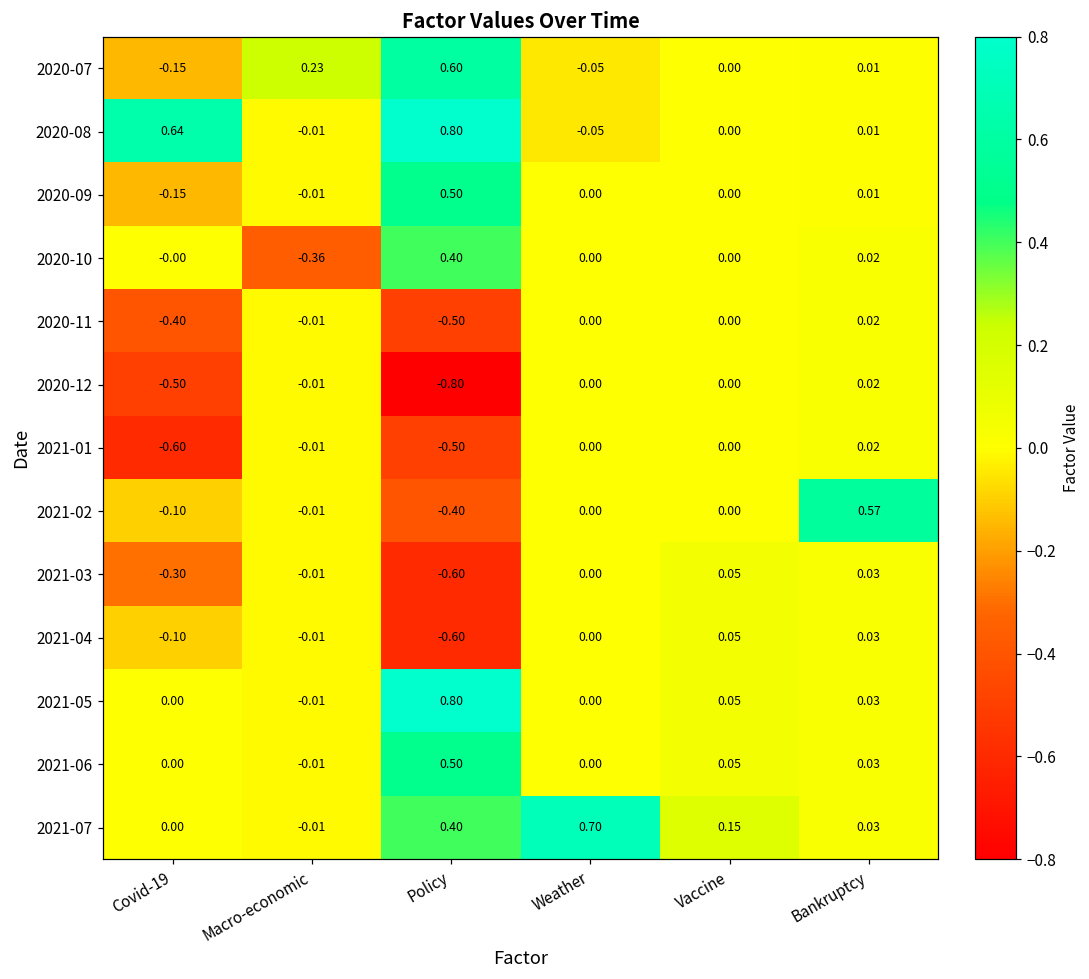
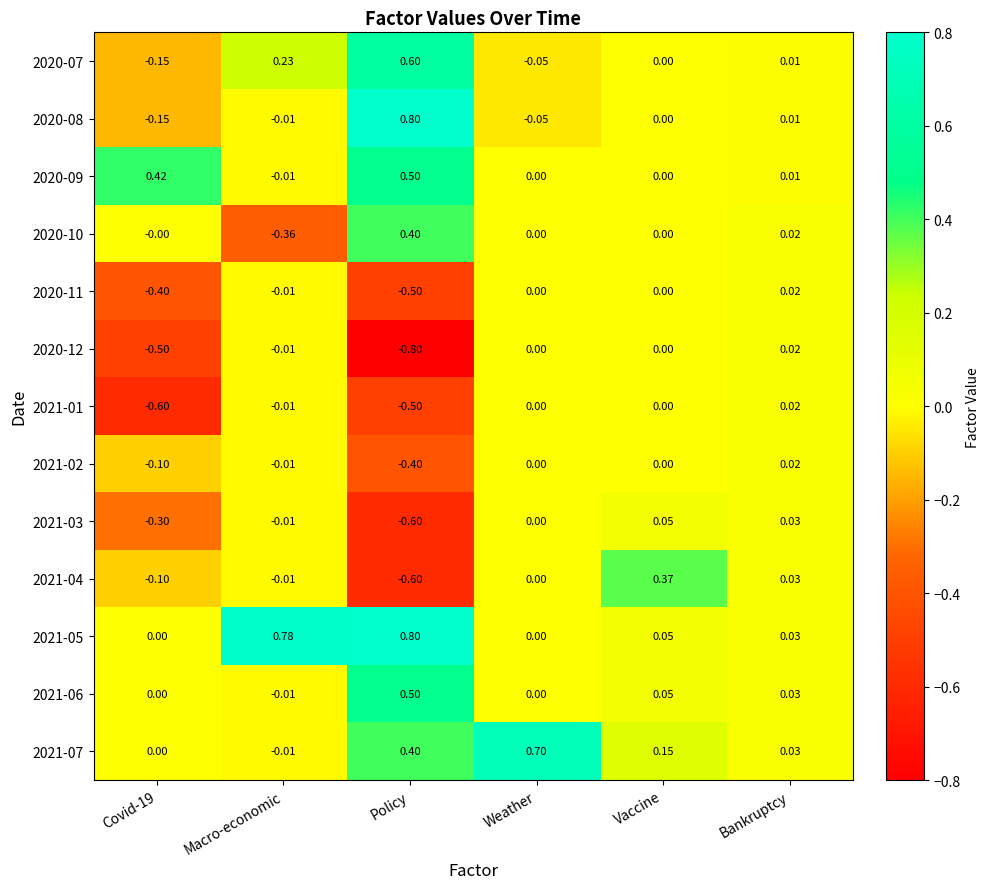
2020-08, Covid-19: 0.64 -> -0.15
2020-09, Covid-19: -0.15 -> 0.42
2021-02, Bankruptcy: 0.57 -> 0.02
2021-04, Vaccine: 0.05 -> 0.37
2021-05, Macro-economic: -0.01 -> 0.78
